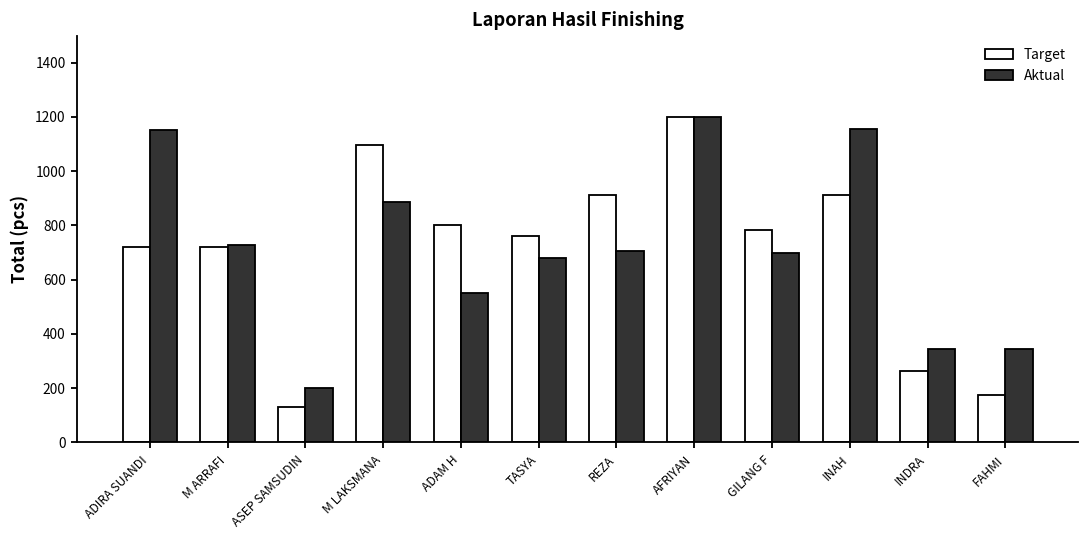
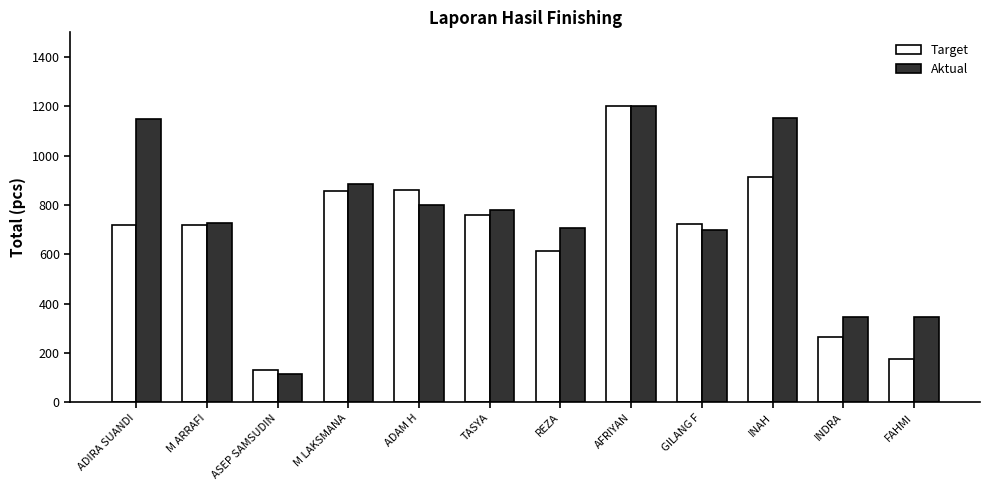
Aktual, ASEP SAMSUDIN: 200 -> 110
Target, M LAKSMANA: 1100 -> 860
Target, ADAM H: 800 -> 860
Aktual, ADAM H: 550 -> 800
Aktual, TASYA: 680 -> 780
Target, REZA: 910 -> 610
Target, GILANG F: 780 -> 720
